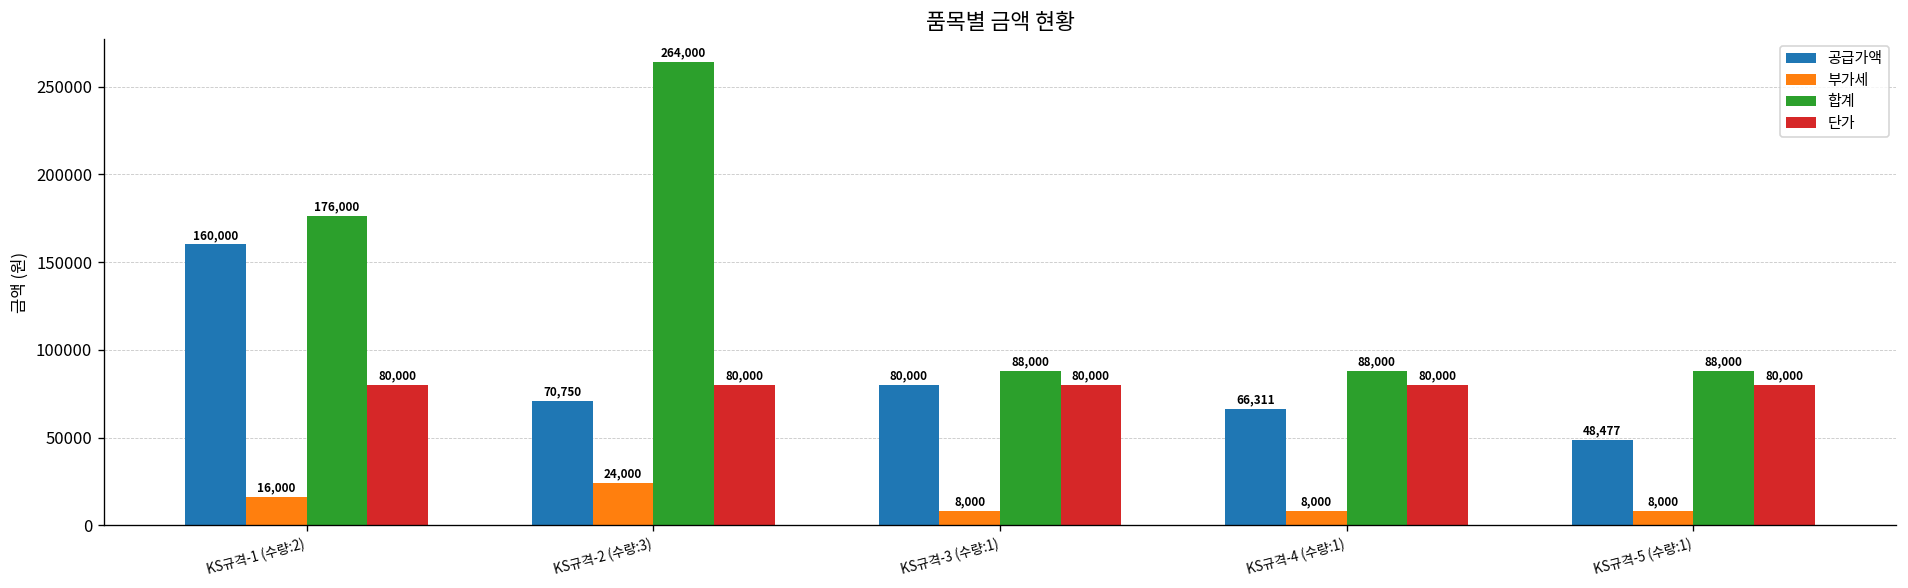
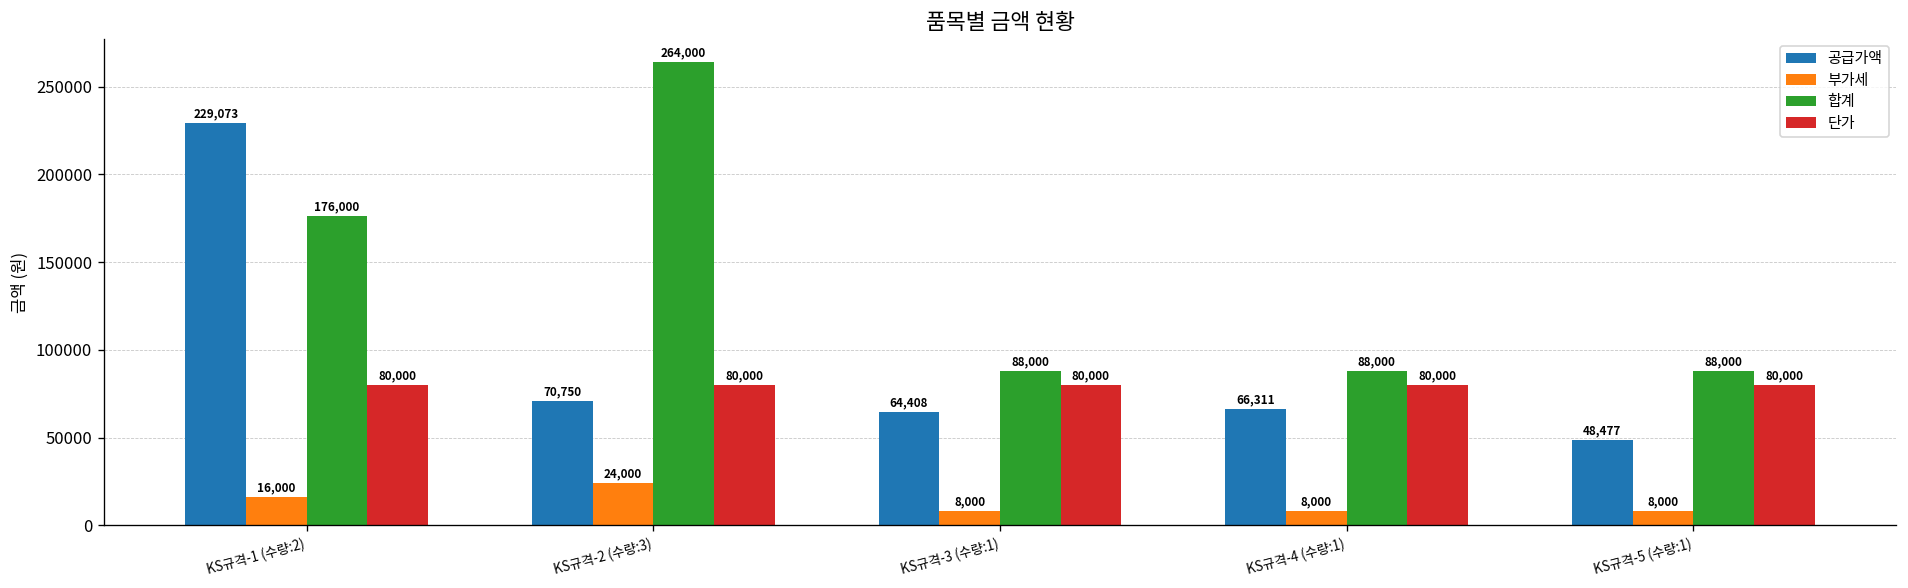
공급가액, KS규격-1 (수량:2): 160,000 -> 229,073
공급가액, KS규격-3 (수량:1): 80,000 -> 64,408
